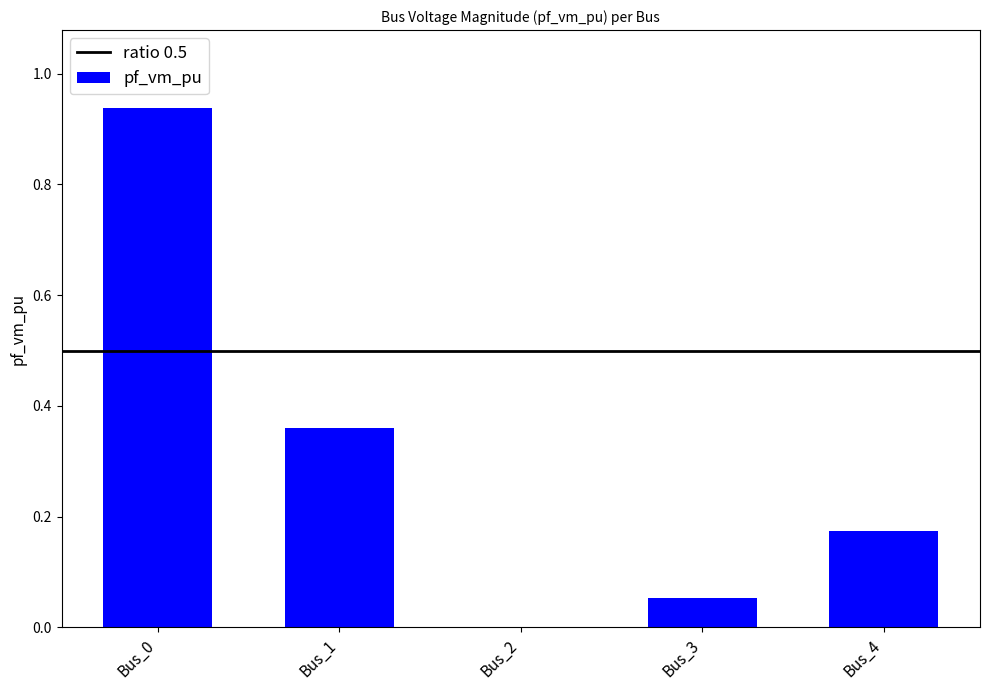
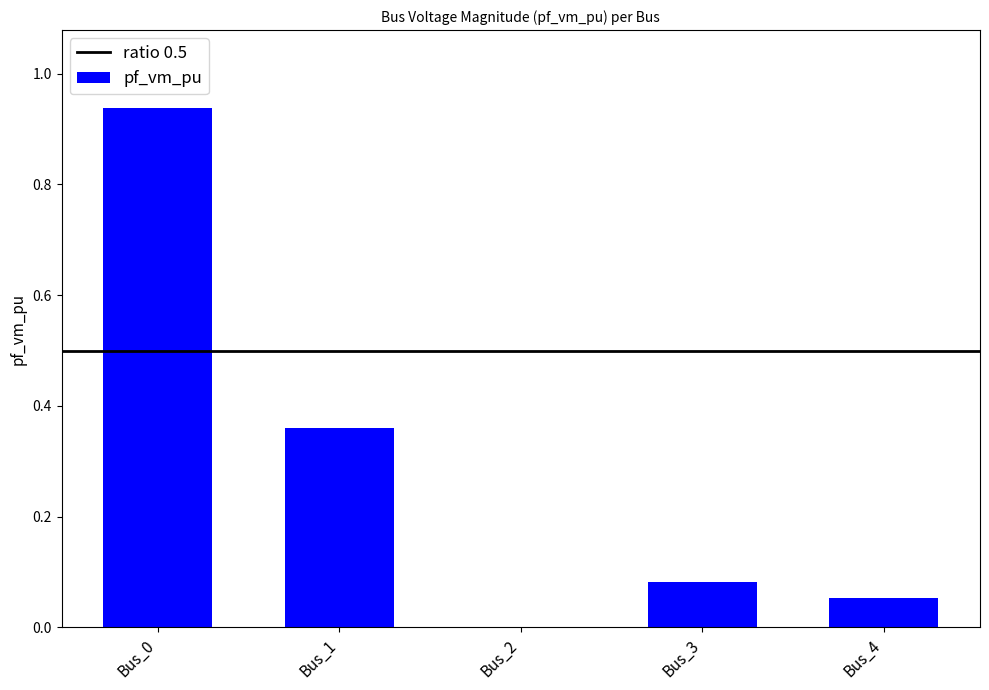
Bus_3: 0.05 -> 0.08
Bus_4: 0.17 -> 0.05
